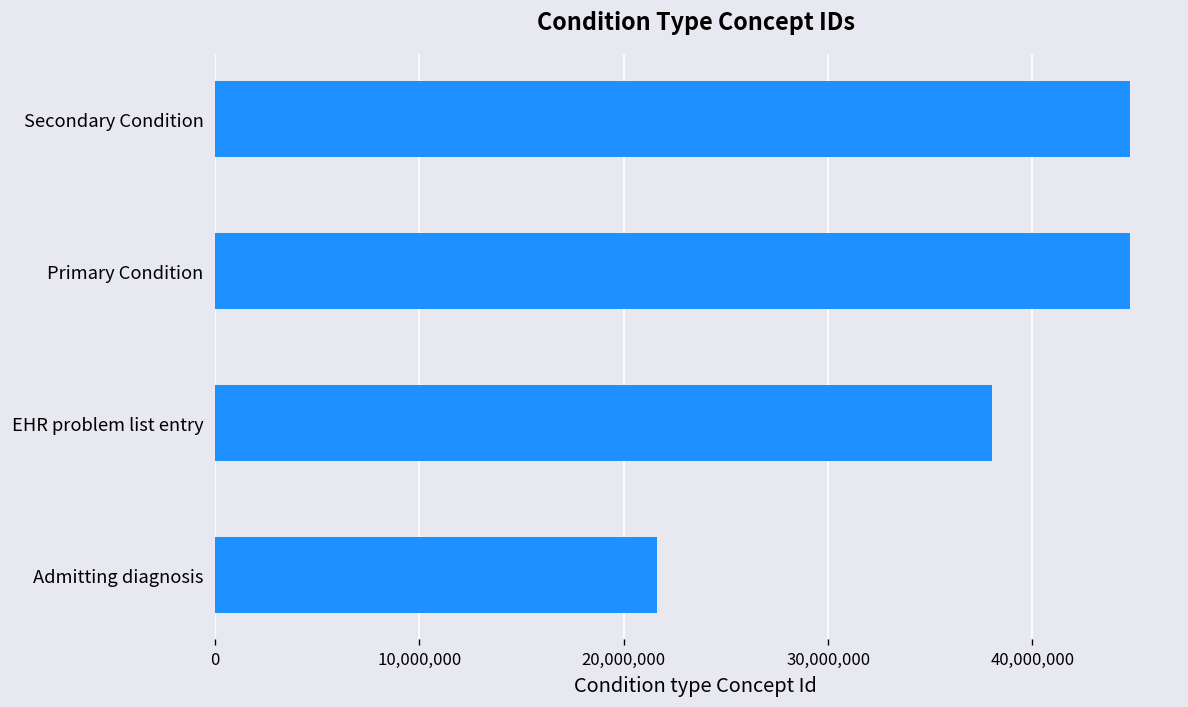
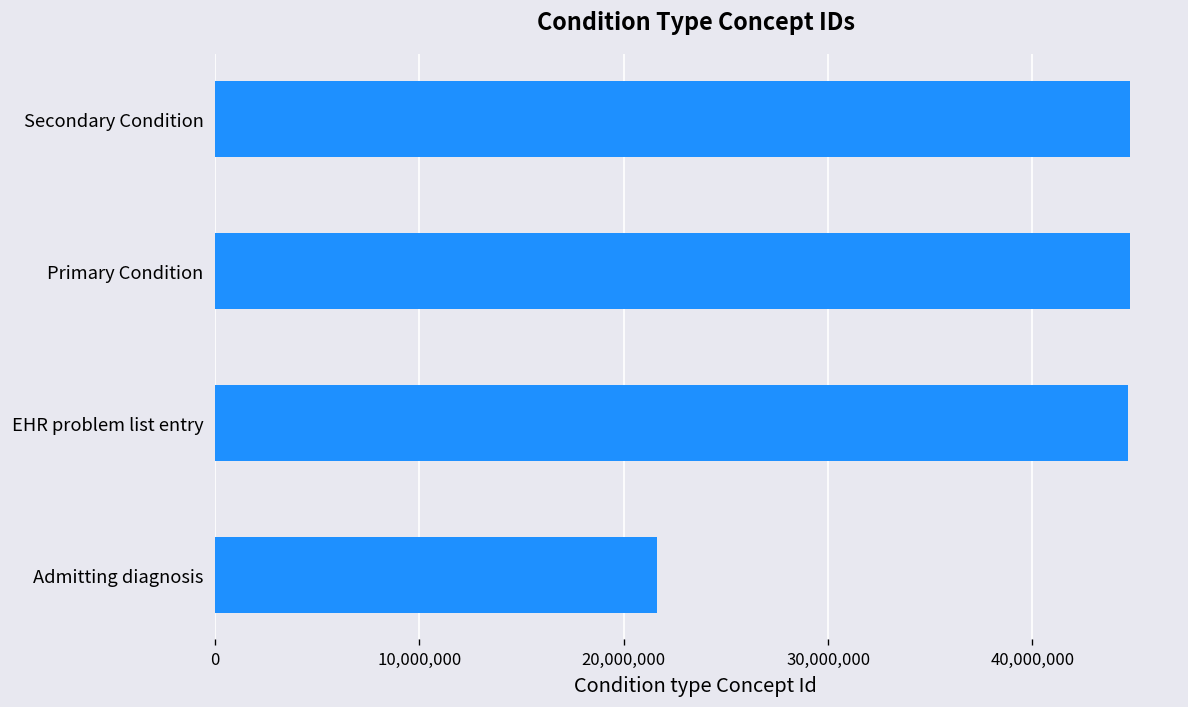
EHR problem list entry: 38,000,000 -> 44,700,000
